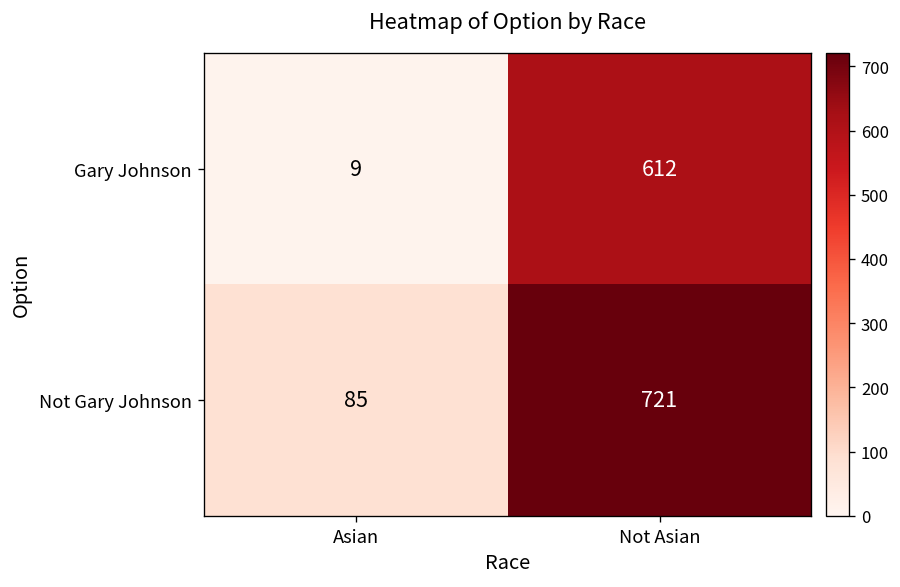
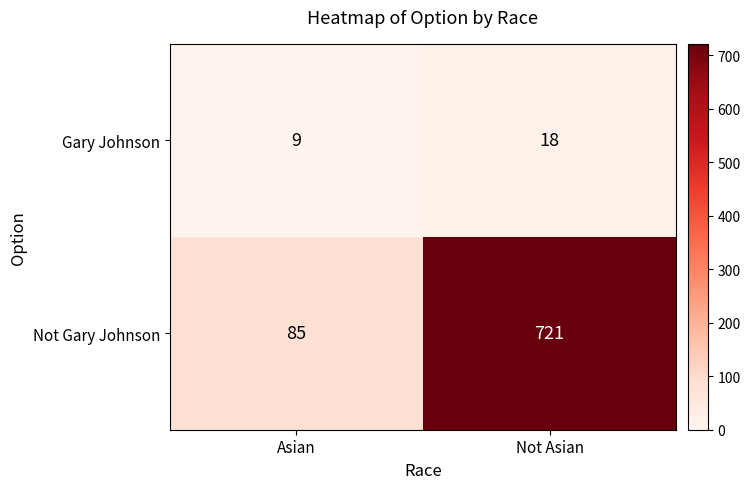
Gary Johnson, Not Asian: 612 -> 18
